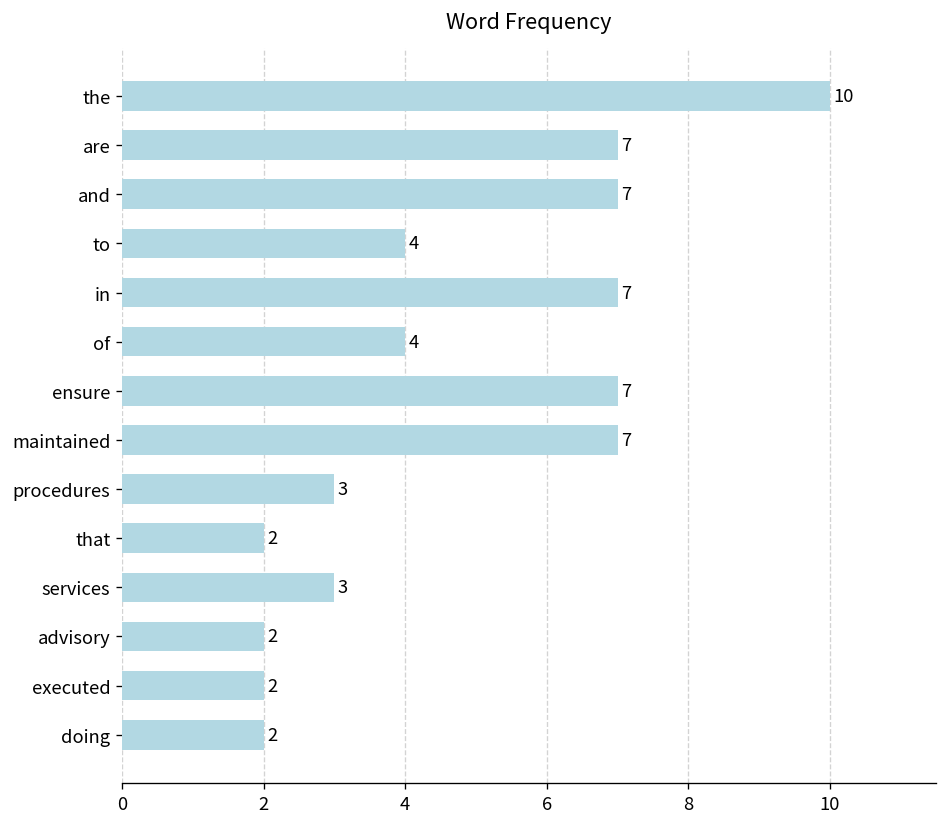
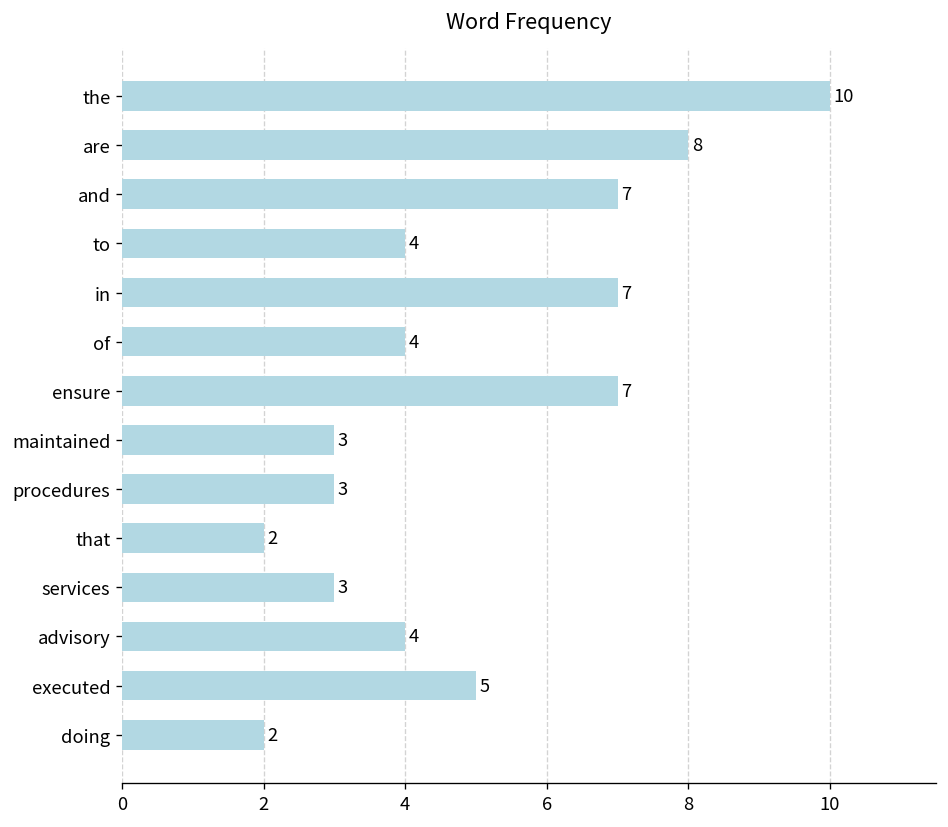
are: 7 -> 8
maintained: 7 -> 3
advisory: 2 -> 4
executed: 2 -> 5
